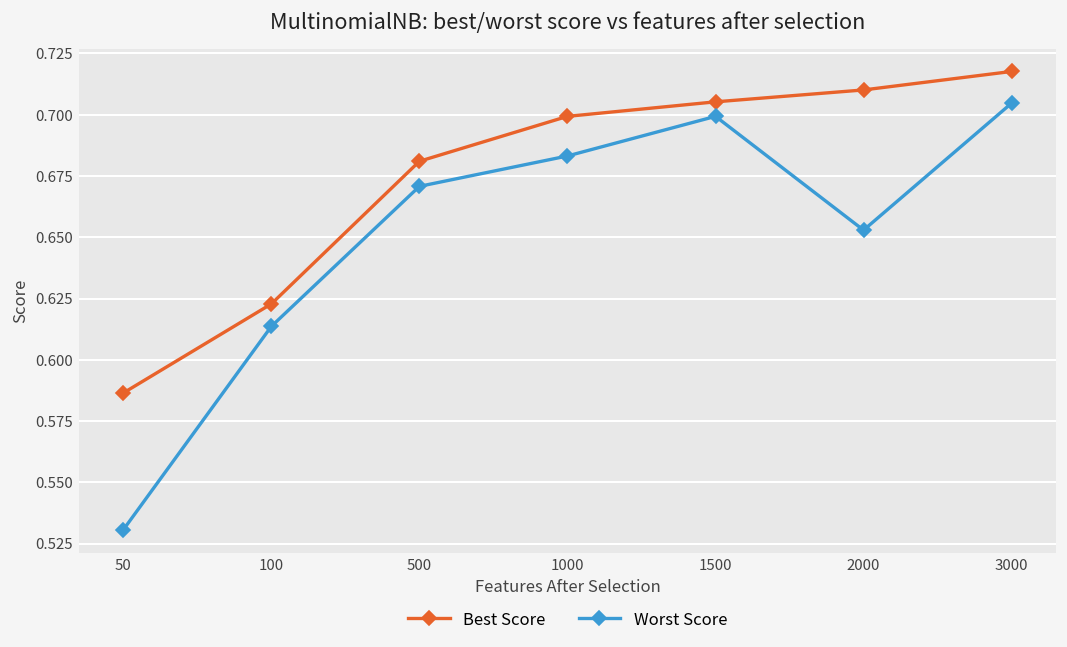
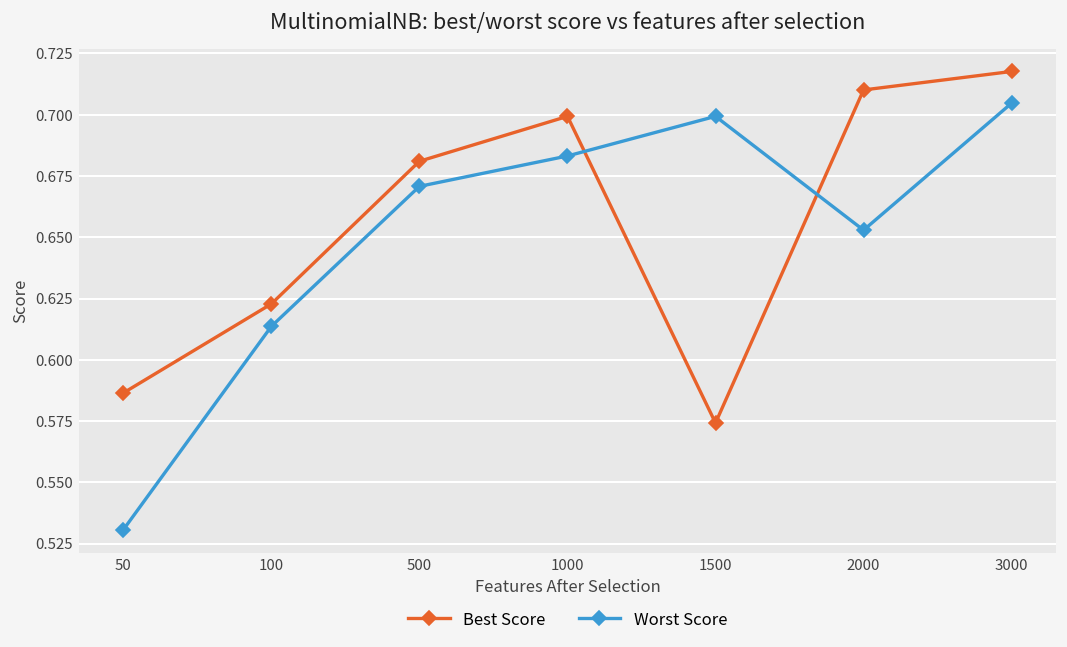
Best Score, 1500: 0.705 -> 0.574
